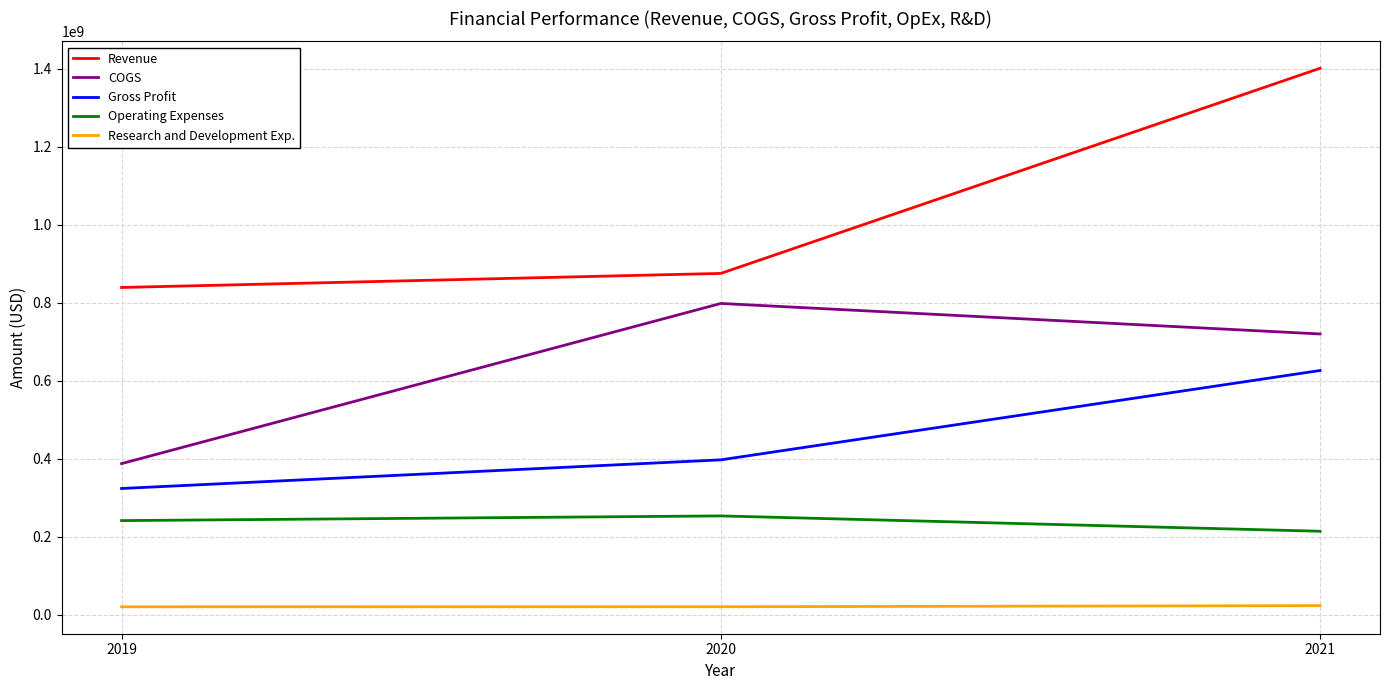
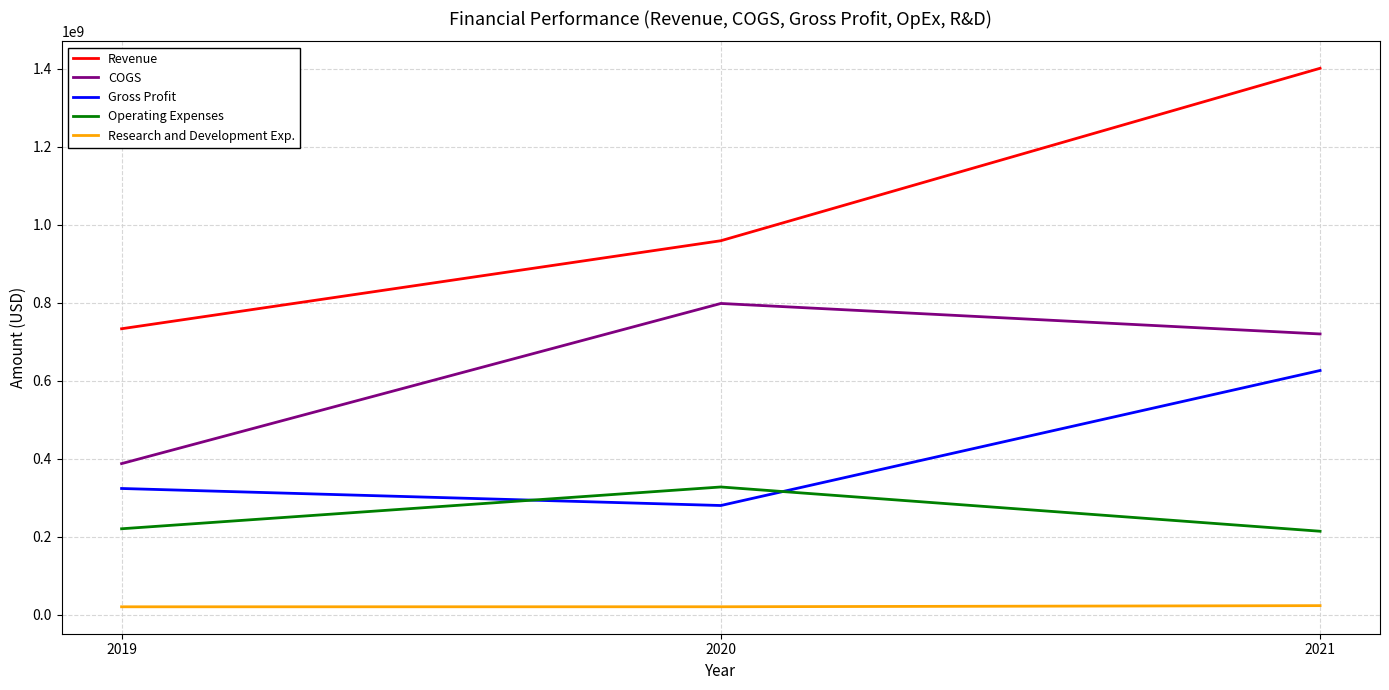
Revenue, 2019: 840000000 -> 730000000
Operating Expenses, 2019: 240000000 -> 220000000
Revenue, 2020: 880000000 -> 960000000
Gross Profit, 2020: 400000000 -> 280000000
Operating Expenses, 2020: 250000000 -> 330000000
